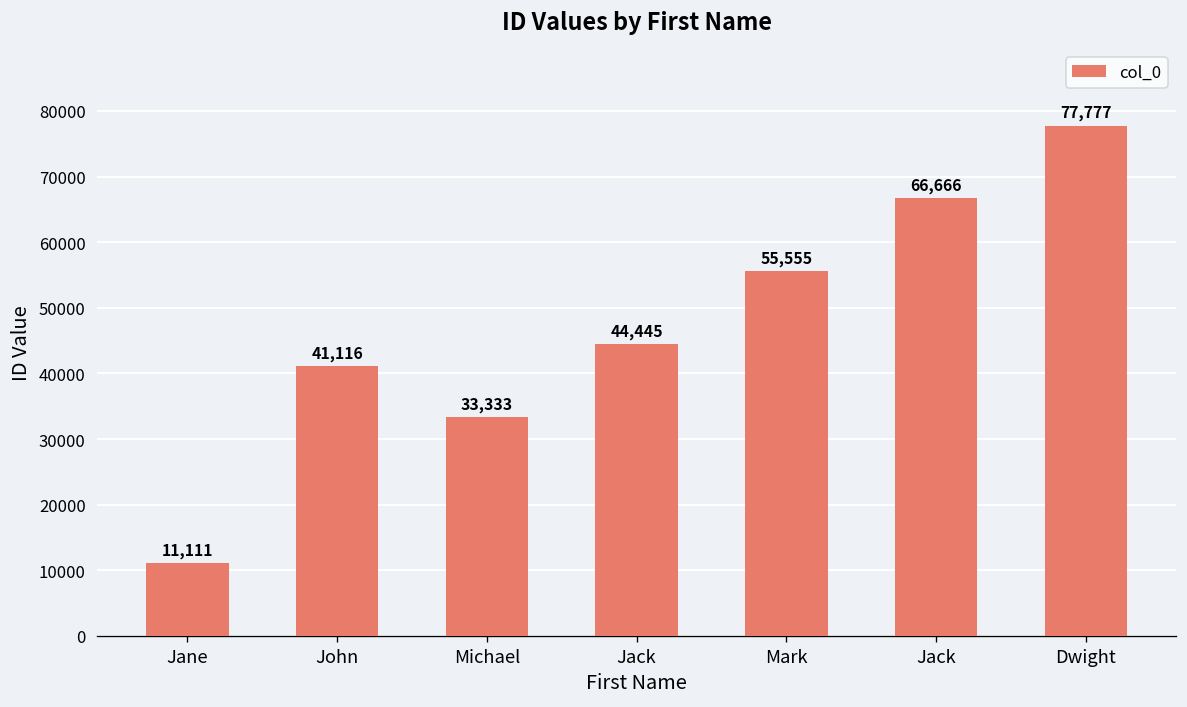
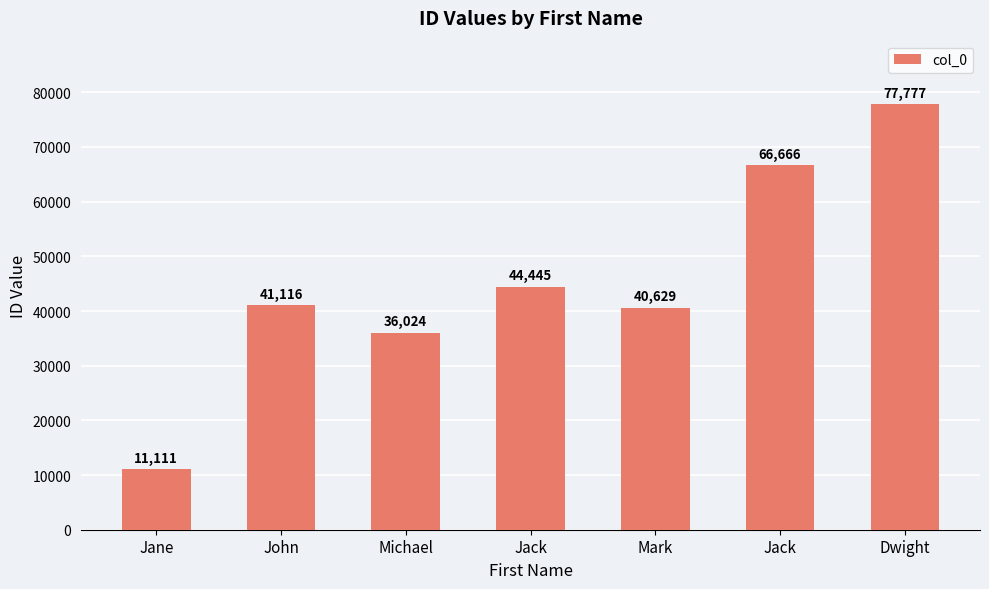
Michael: 33,333 -> 36,024
Mark: 55,555 -> 40,629
